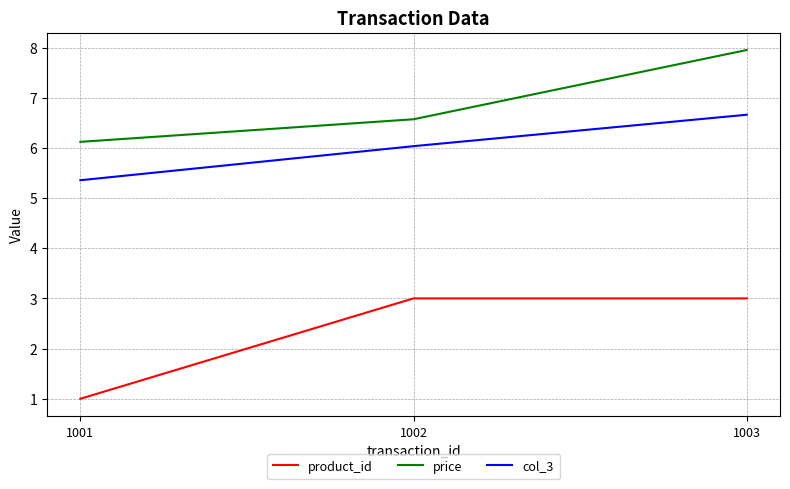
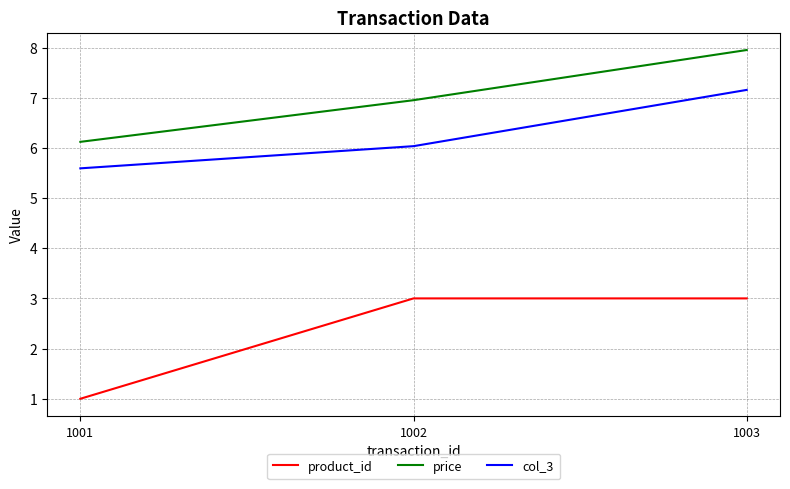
col_3, 1001: 5.4 -> 5.6
price, 1002: 6.6 -> 7.0
col_3, 1003: 6.7 -> 7.2
